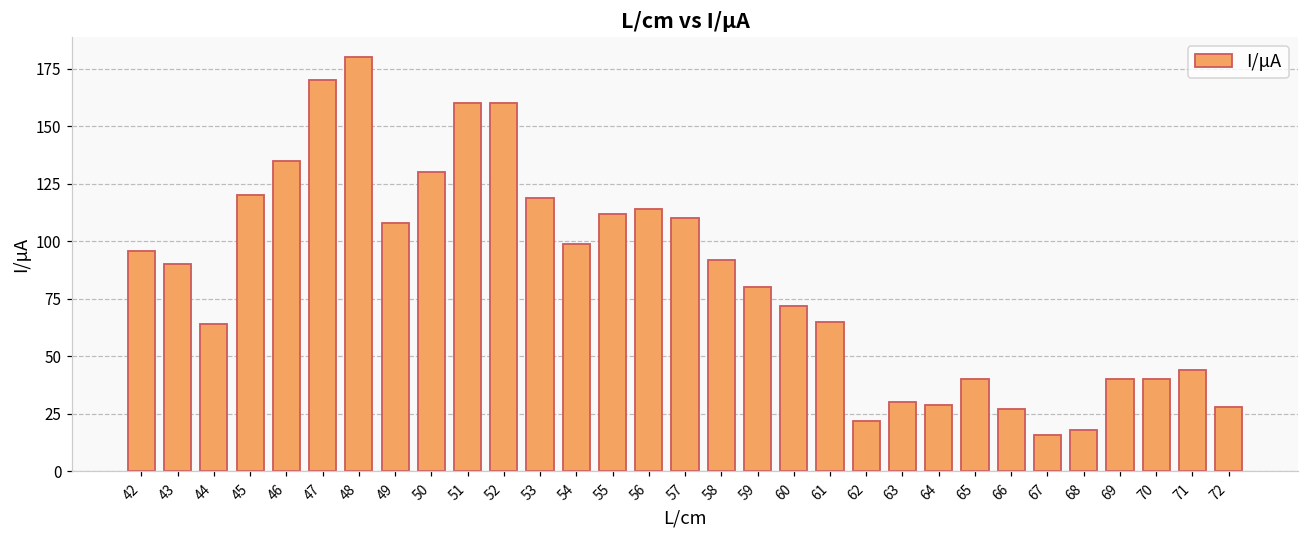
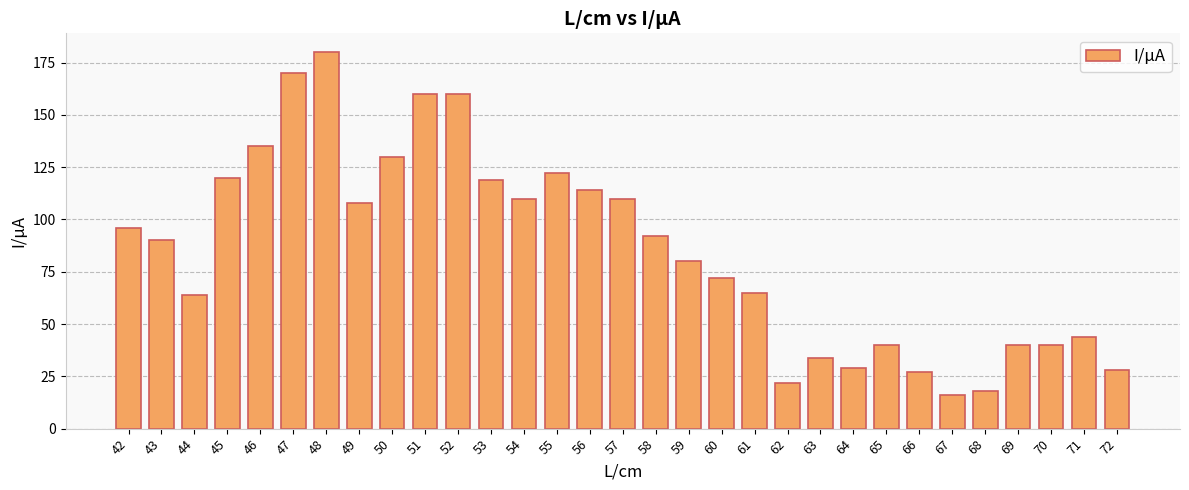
54: 99 -> 110
55: 112 -> 122
63: 30 -> 34
